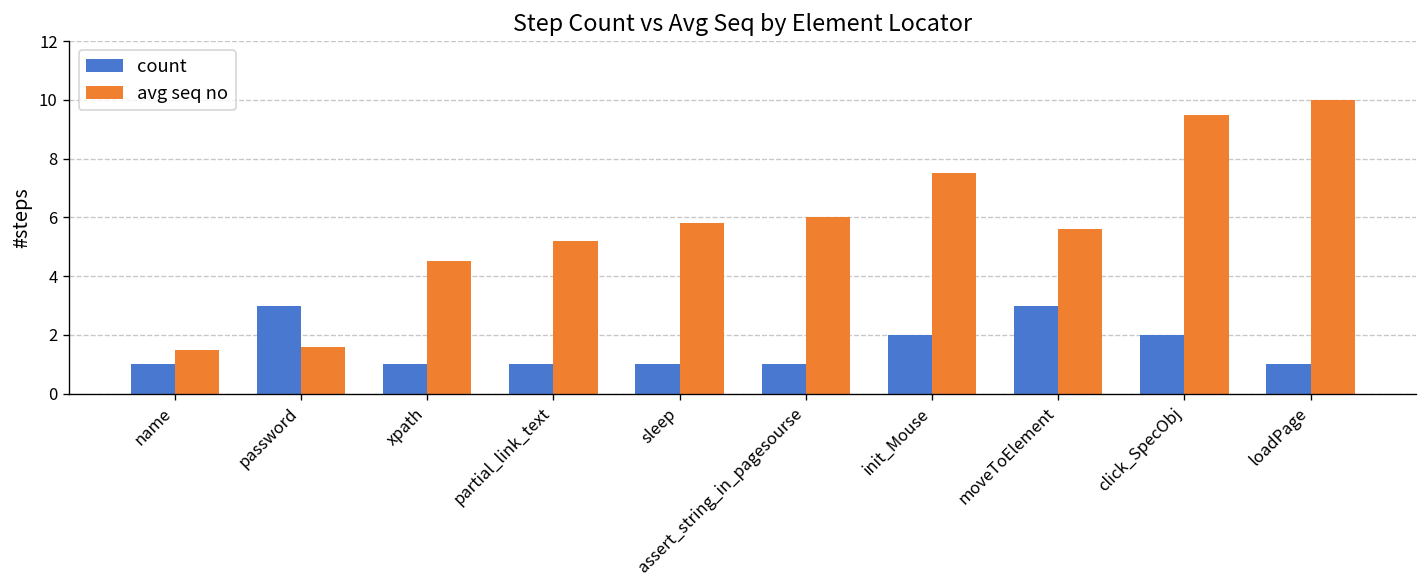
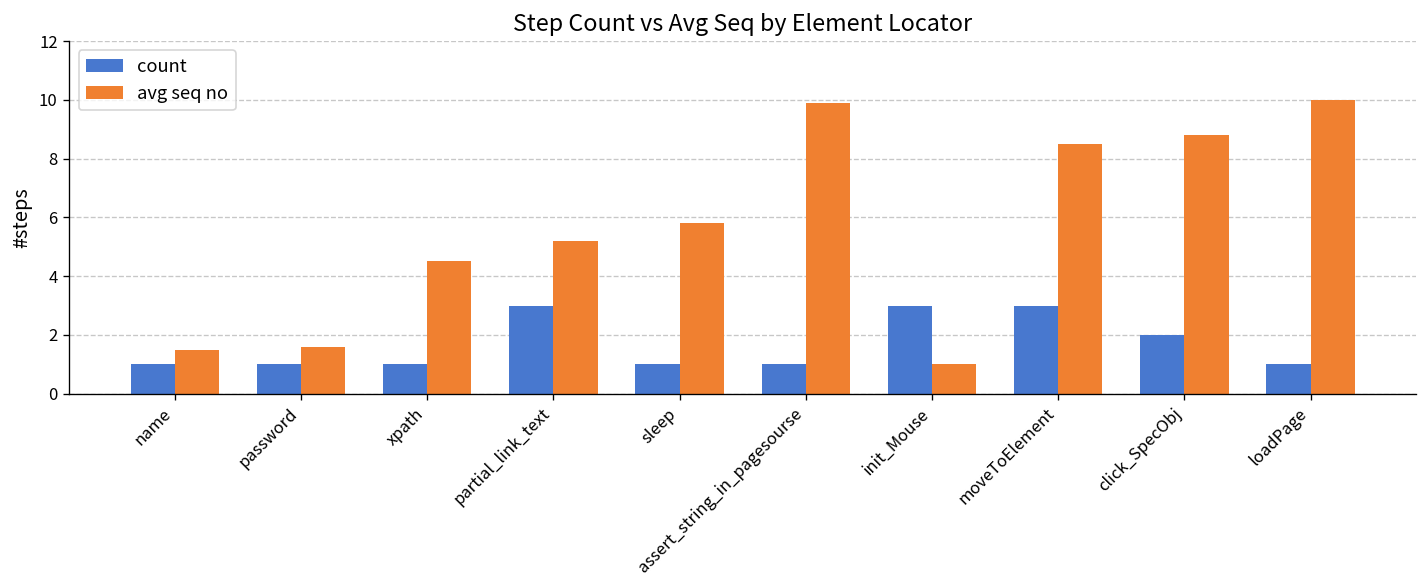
count, password: 3 -> 1
count, partial_link_text: 1 -> 3
avg seq no, assert_string_in_pagesourse: 6.0 -> 9.9
count, init_Mouse: 2 -> 3
avg seq no, init_Mouse: 7.5 -> 1.0
avg seq no, moveToElement: 5.6 -> 8.5
avg seq no, click_SpecObj: 9.5 -> 8.8
